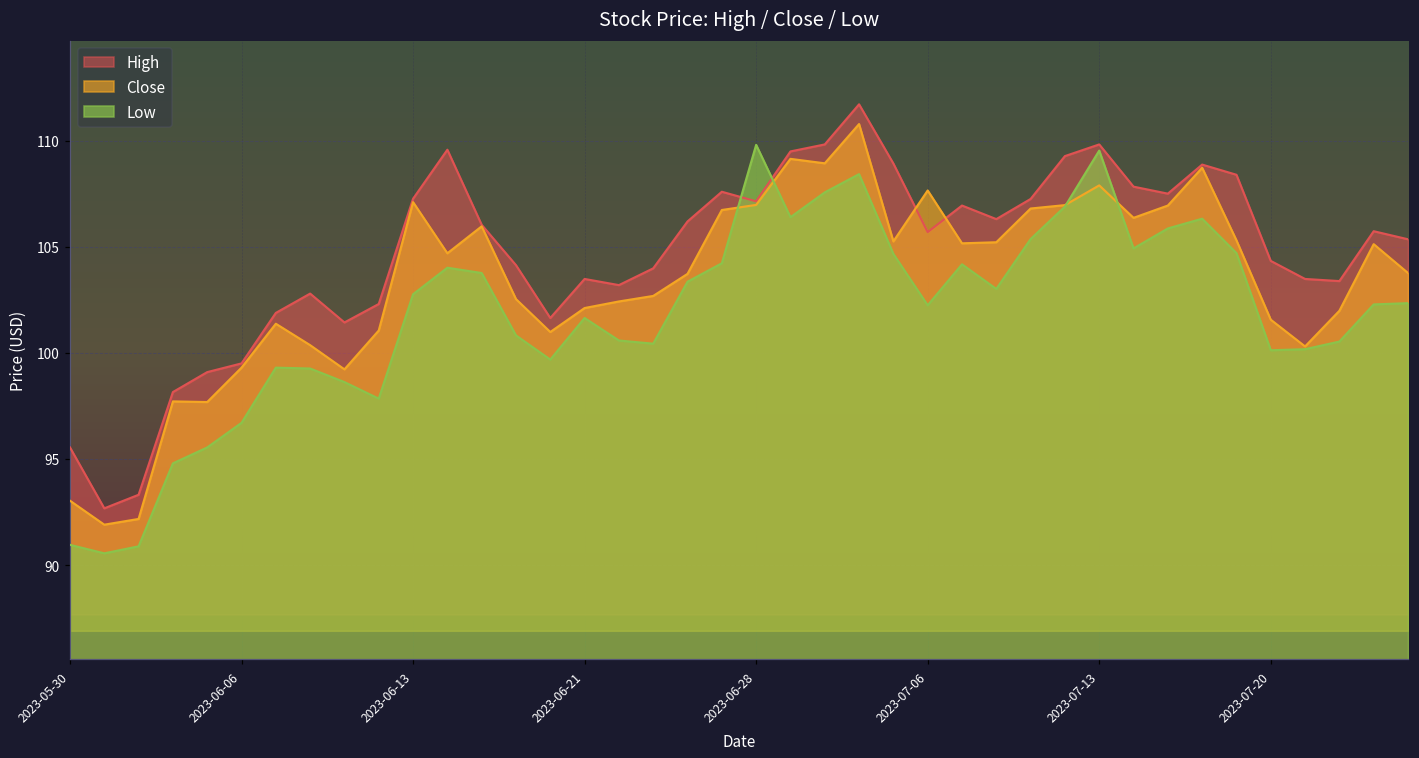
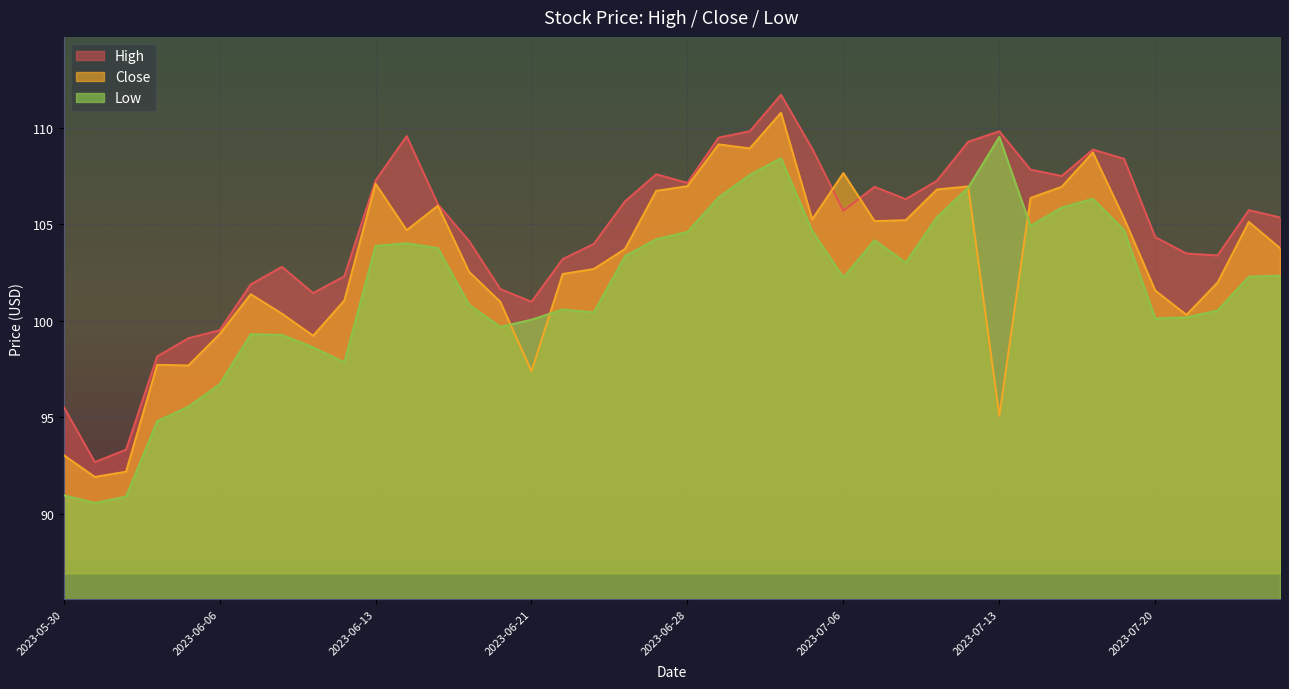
Low, 2023-06-13: 102.8 -> 103.9
High, 2023-06-21: 103.5 -> 101.0
Close, 2023-06-21: 102.1 -> 97.4
Low, 2023-06-21: 101.6 -> 100.1
Low, 2023-06-28: 109.8 -> 104.6
Close, 2023-07-13: 107.9 -> 95.1
